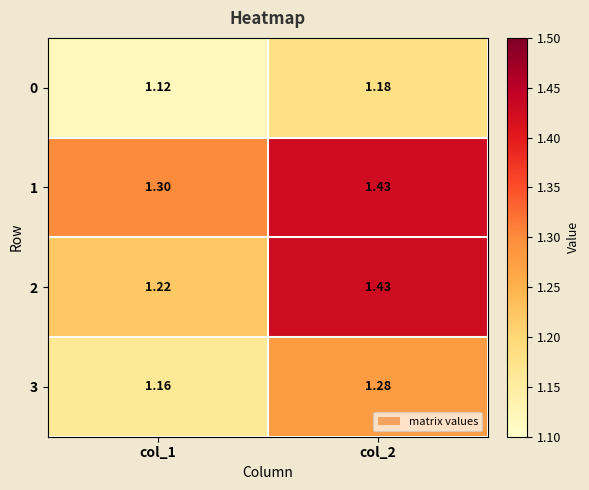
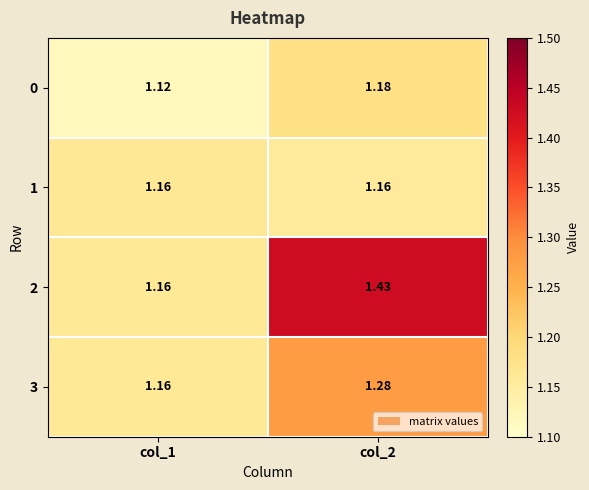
1, col_1: 1.30 -> 1.16
1, col_2: 1.43 -> 1.16
2, col_1: 1.22 -> 1.16
